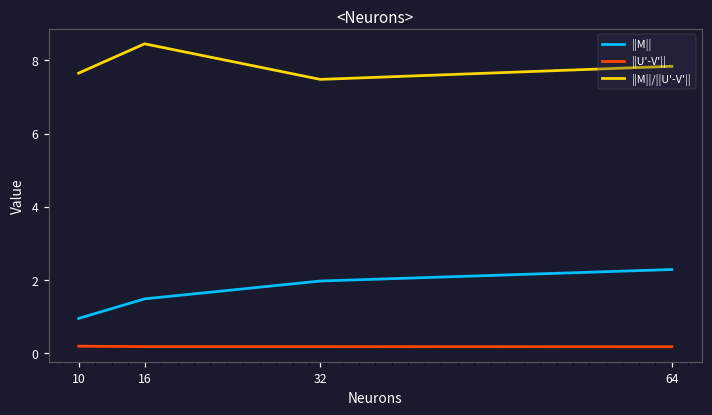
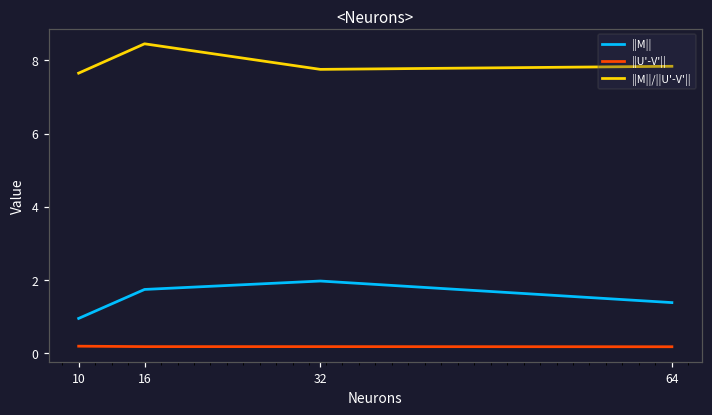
||M||, 16: 1.5 -> 1.7
||M||/||U'-V'||, 32: 7.5 -> 7.8
||M||, 64: 2.3 -> 1.4
